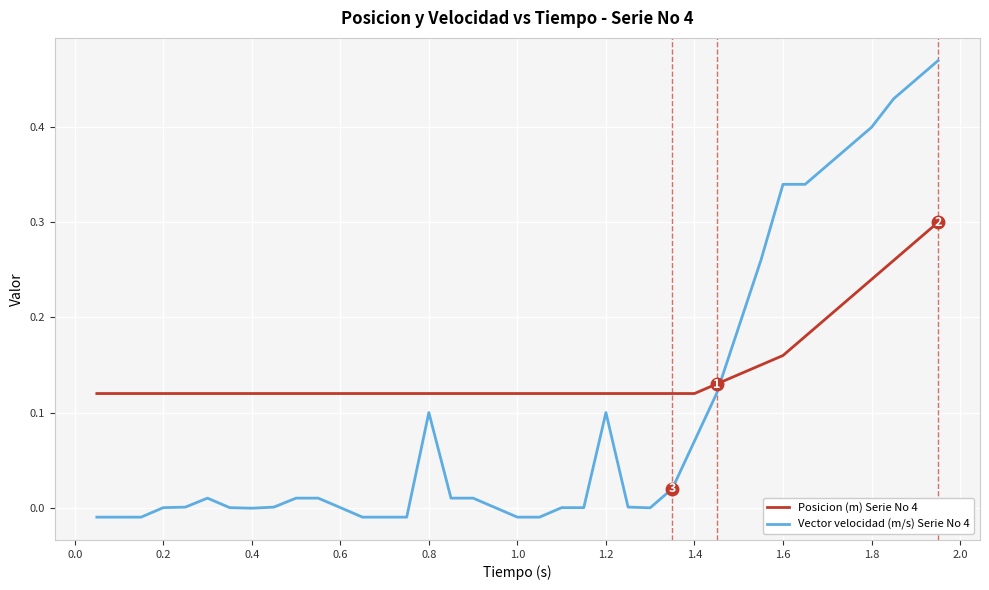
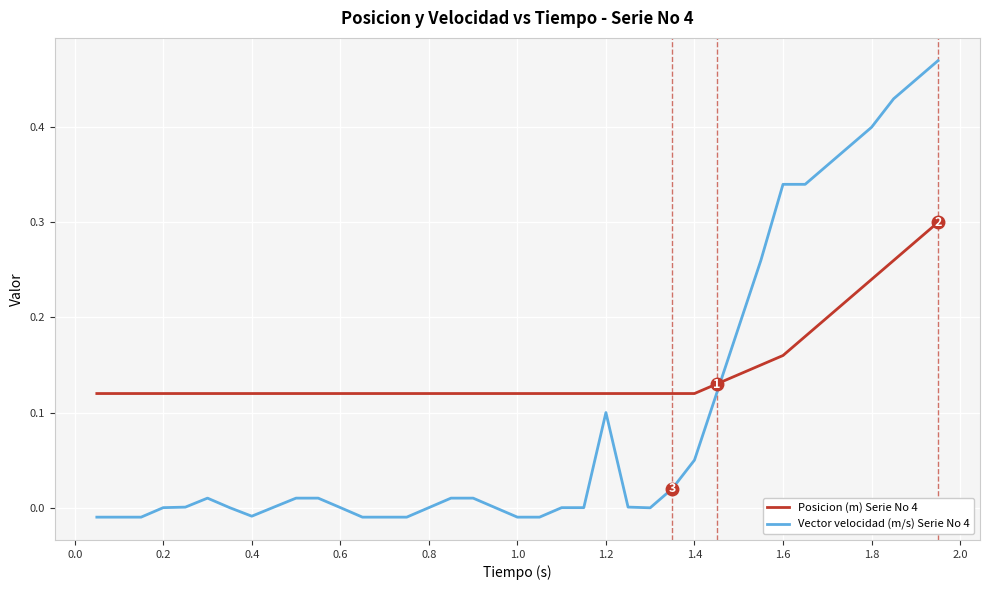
Vector velocidad (m/s) Serie No 4, 0.4: 0.00 -> -0.01
Vector velocidad (m/s) Serie No 4, 0.8: 0.1 -> 0.0
Vector velocidad (m/s) Serie No 4, 1.4: 0.07 -> 0.05
